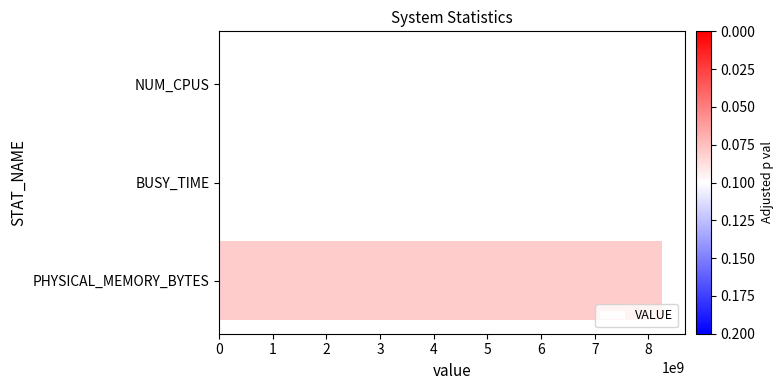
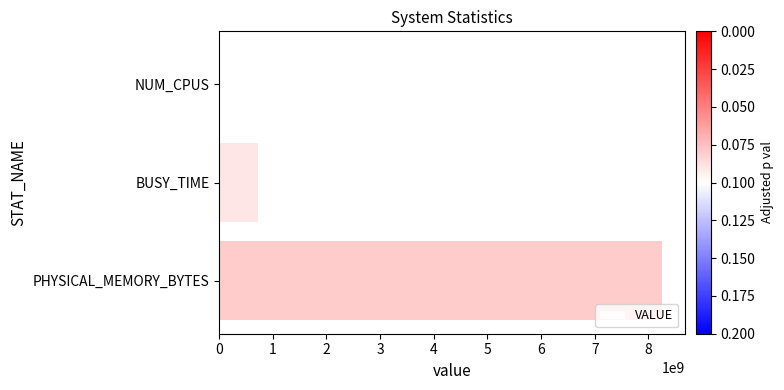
BUSY_TIME: 0 -> 700000000
